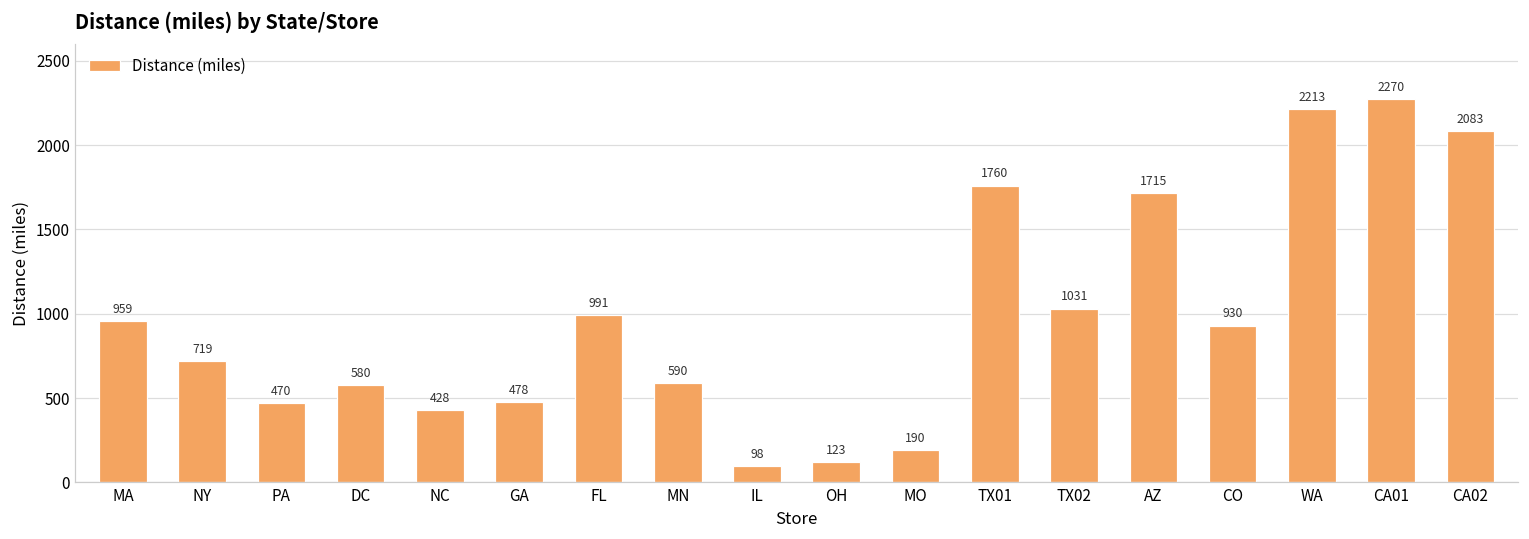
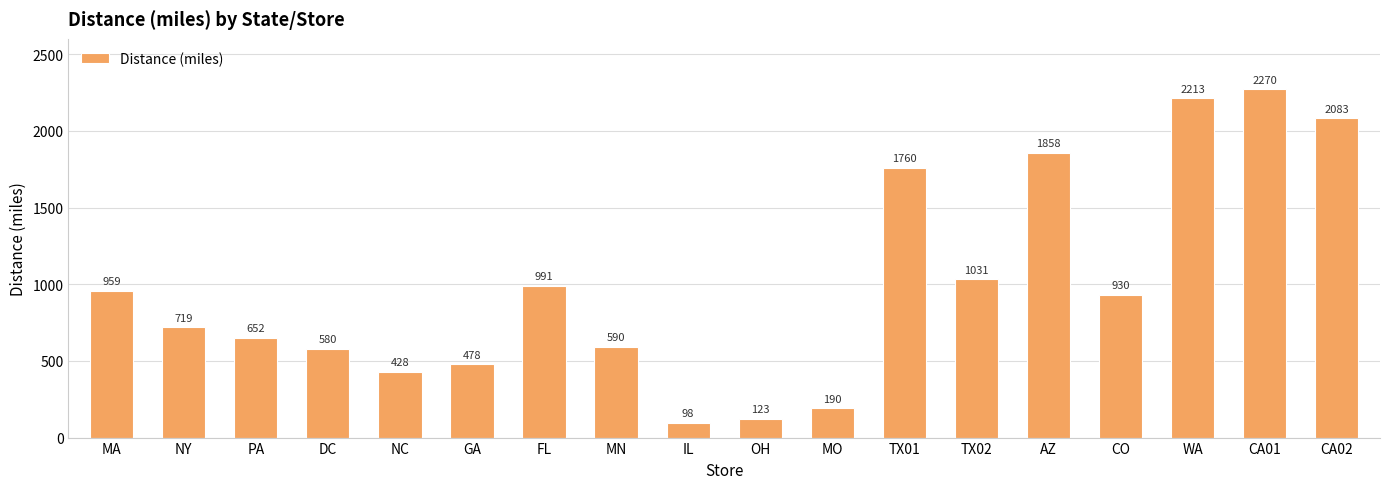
PA: 470 -> 652
AZ: 1715 -> 1858
